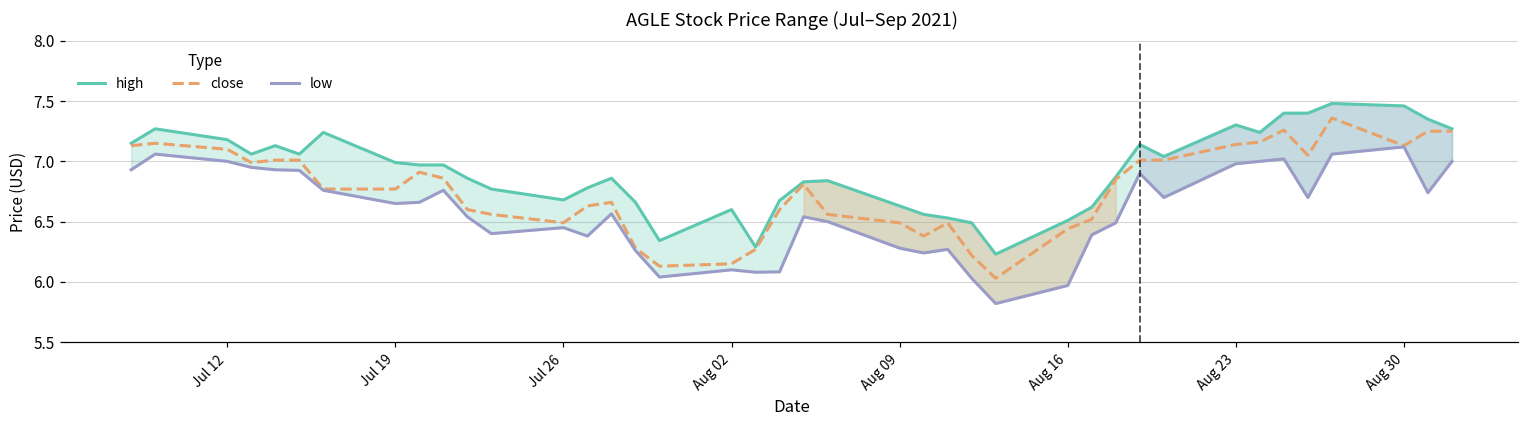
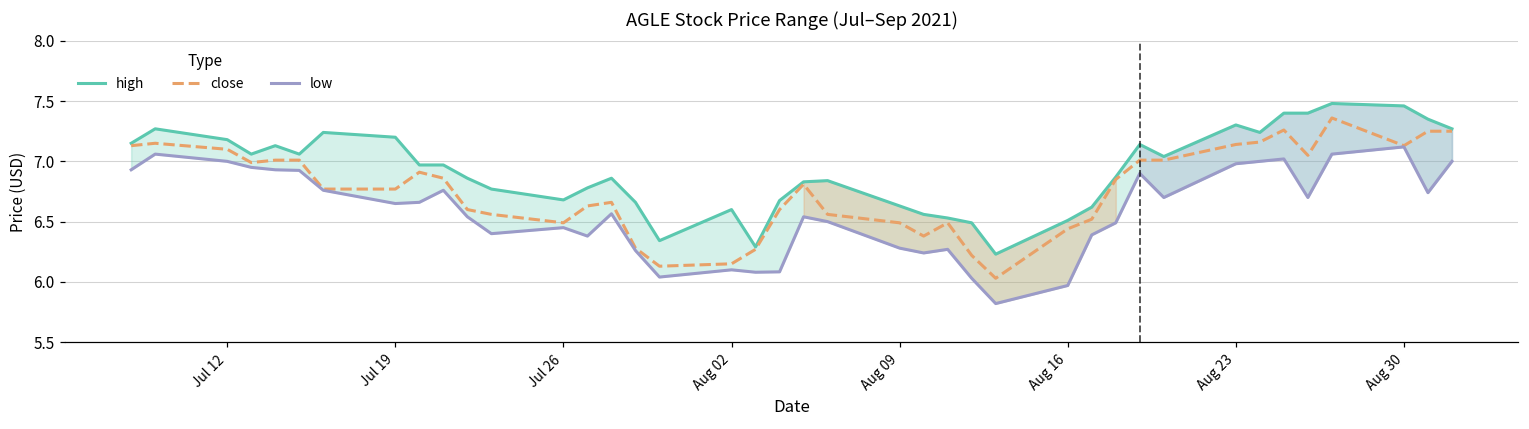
high, Jul 19: 6.99 -> 7.20
